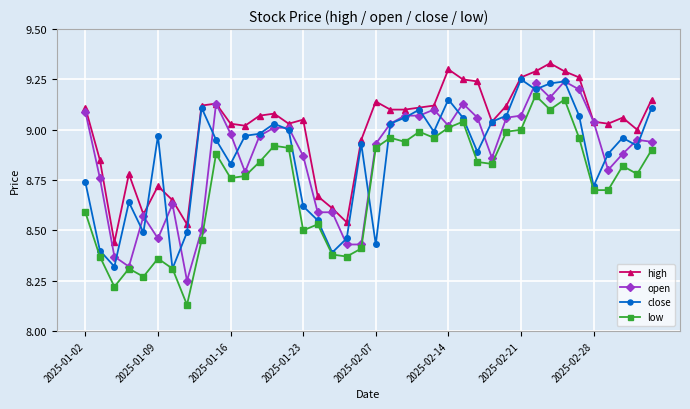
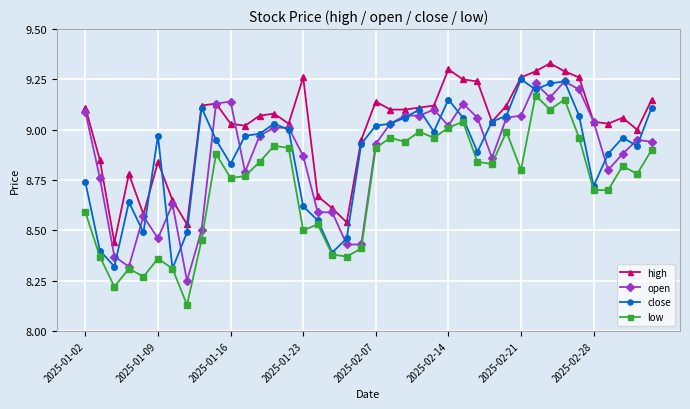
high, 2025-01-09: 8.72 -> 8.84
open, 2025-01-16: 8.98 -> 9.14
high, 2025-01-23: 9.05 -> 9.26
close, 2025-02-07: 8.43 -> 9.02
low, 2025-02-21: 9.0 -> 8.8
